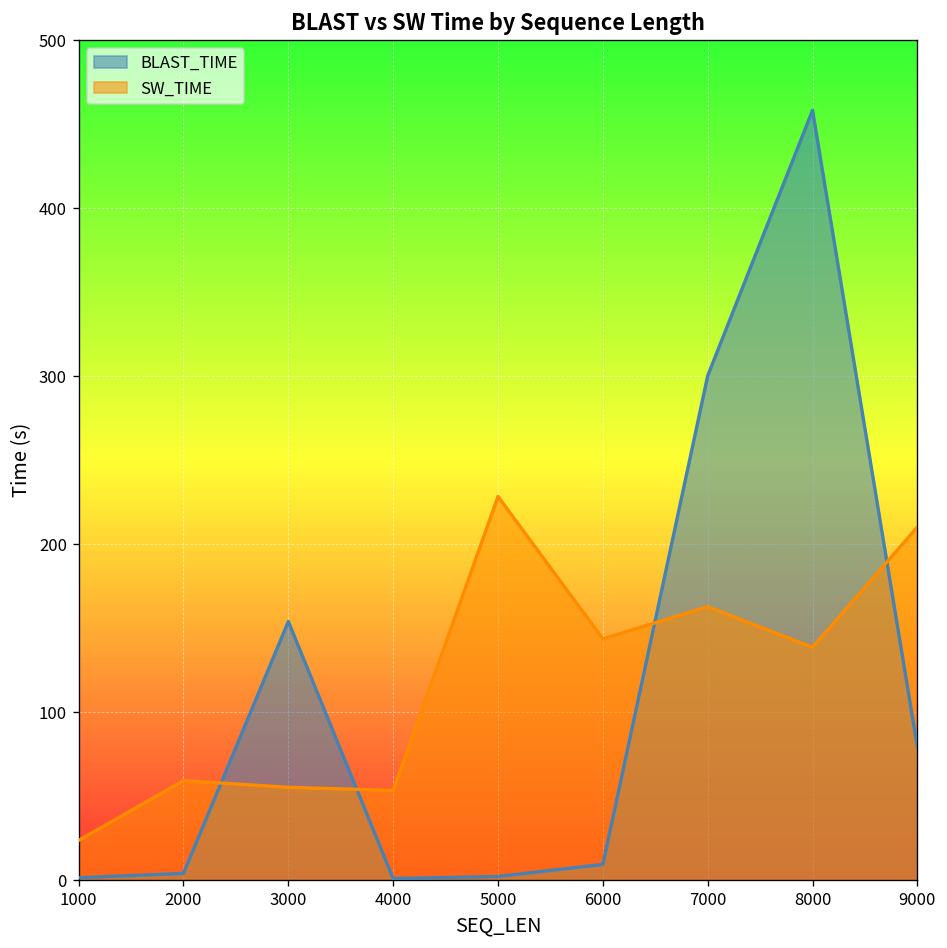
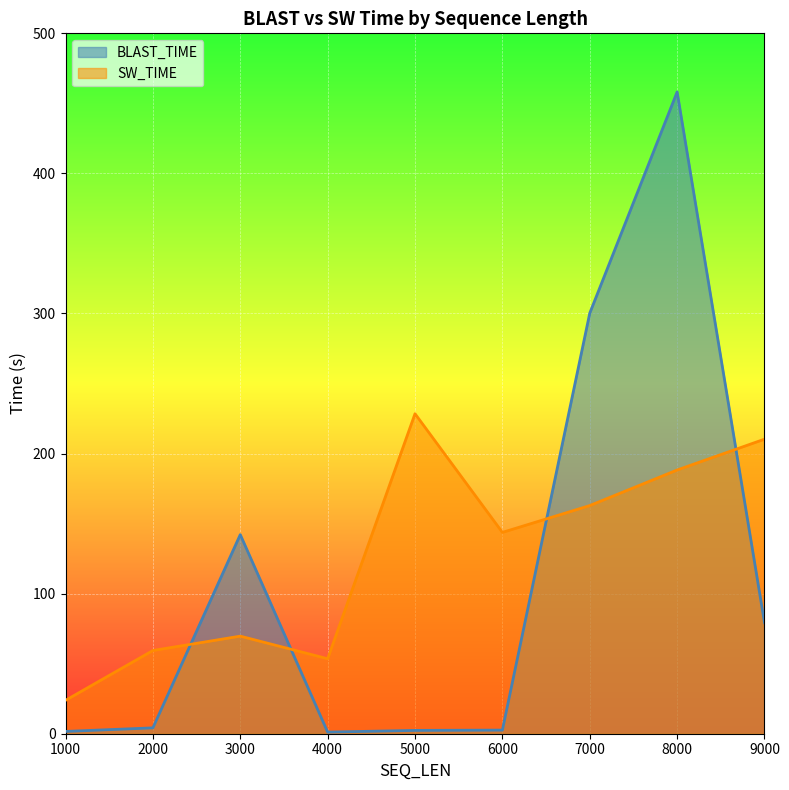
BLAST_TIME, 3000: 154 -> 142
SW_TIME, 3000: 55 -> 70
BLAST_TIME, 6000: 10 -> 3
SW_TIME, 8000: 139 -> 188
